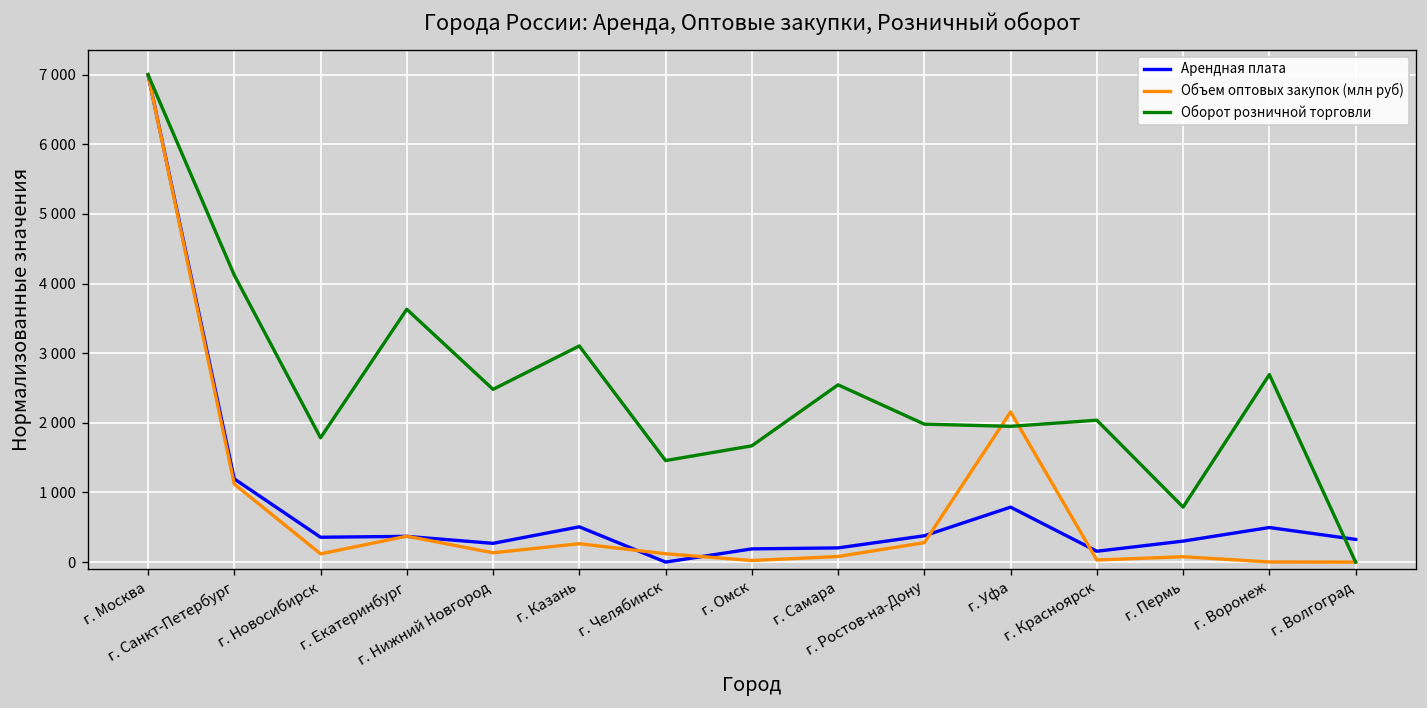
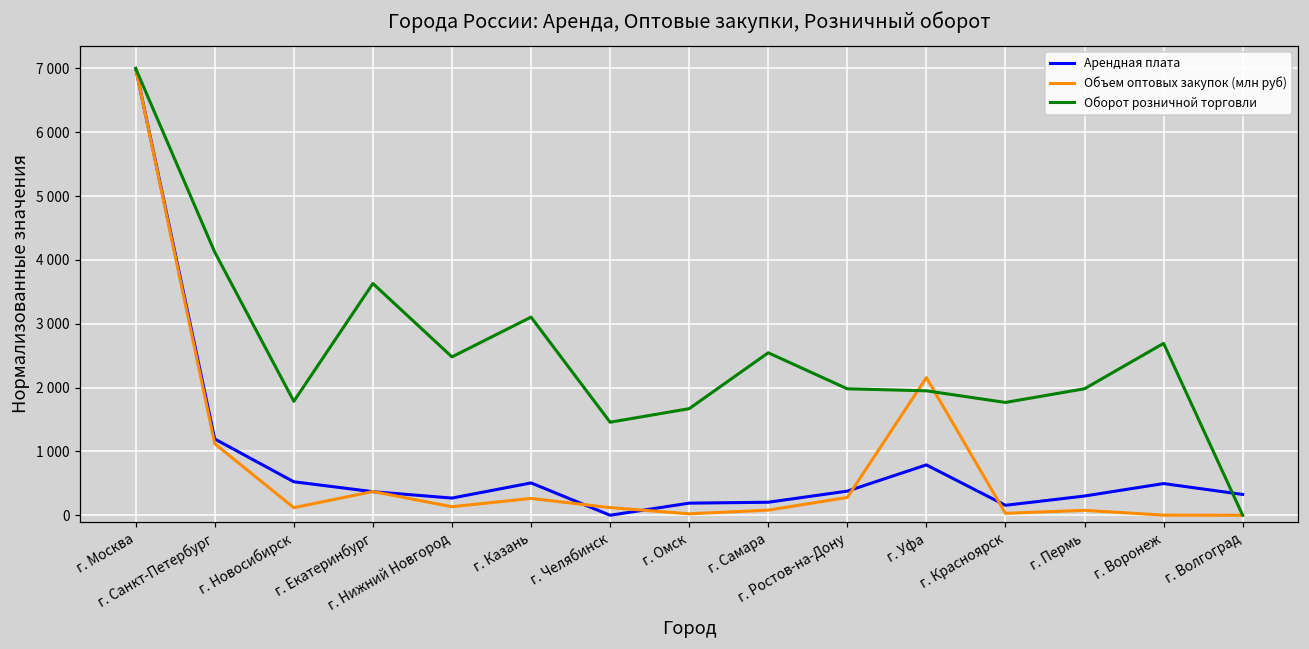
Арендная плата, г. Новосибирск: 400 -> 500
Оборот розничной торговли, г. Красноярск: 2000 -> 1800
Оборот розничной торговли, г. Пермь: 800 -> 2000
